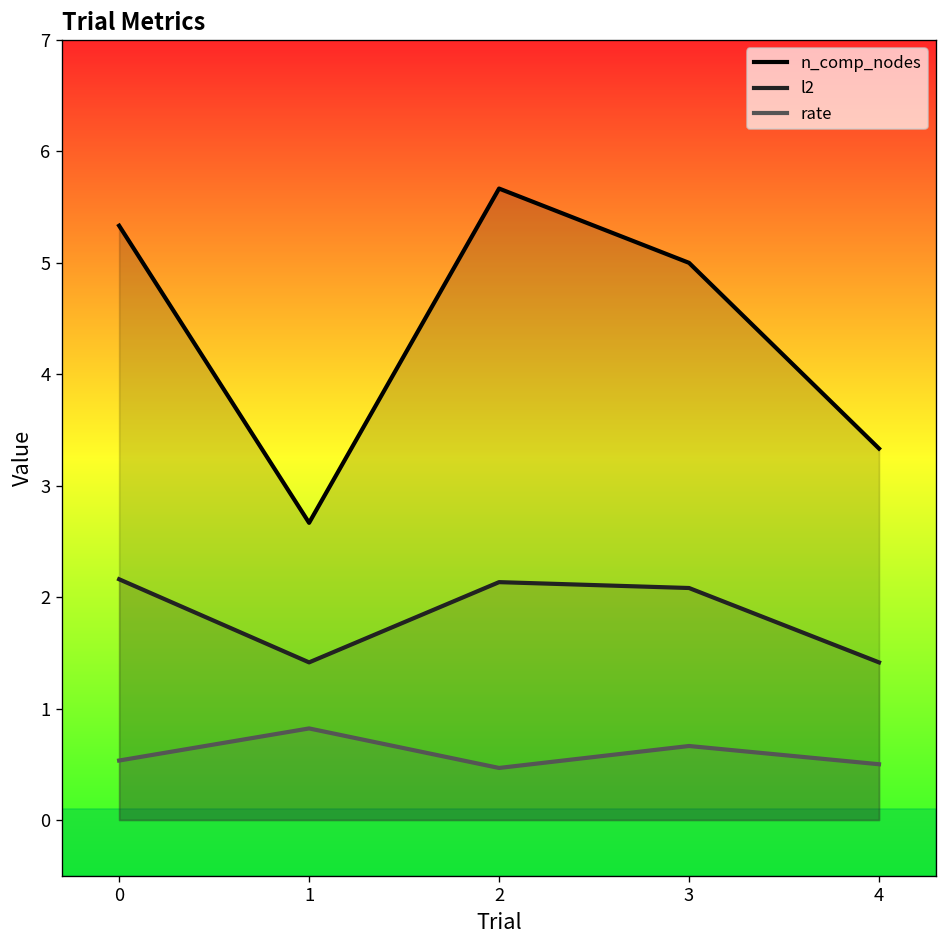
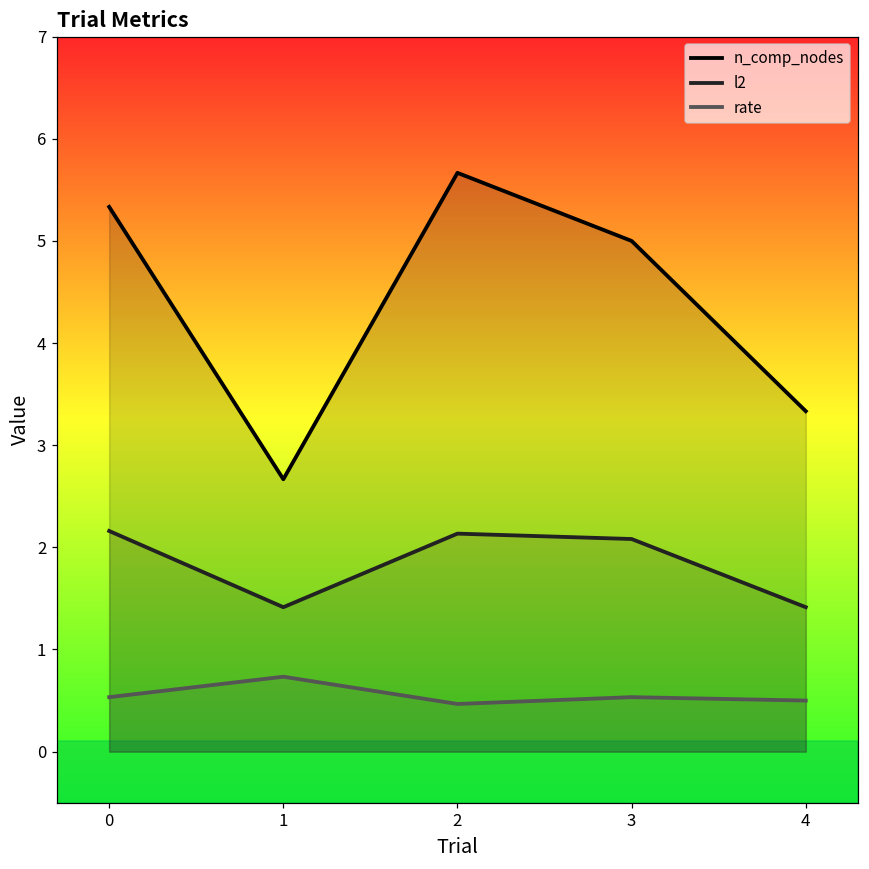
rate, 1: 0.8 -> 0.7
rate, 3: 0.7 -> 0.5
